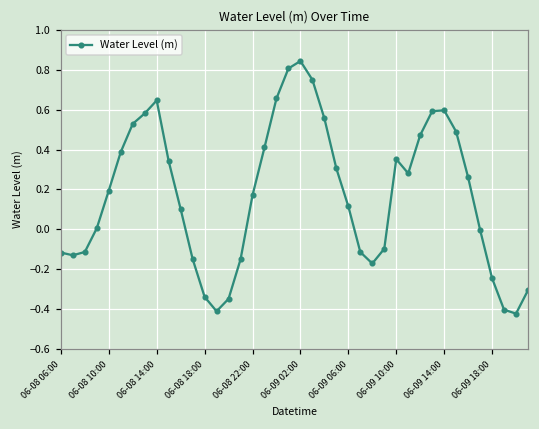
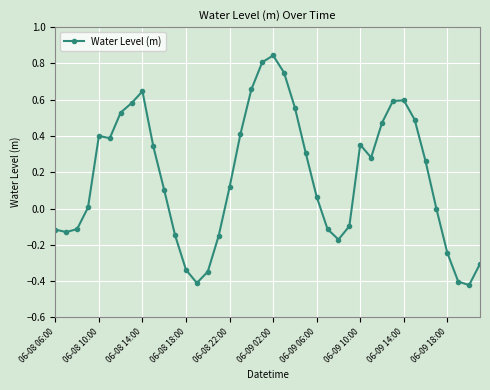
06-08 10:00: 0.19 -> 0.40
06-08 22:00: 0.17 -> 0.12
06-09 06:00: 0.12 -> 0.06
